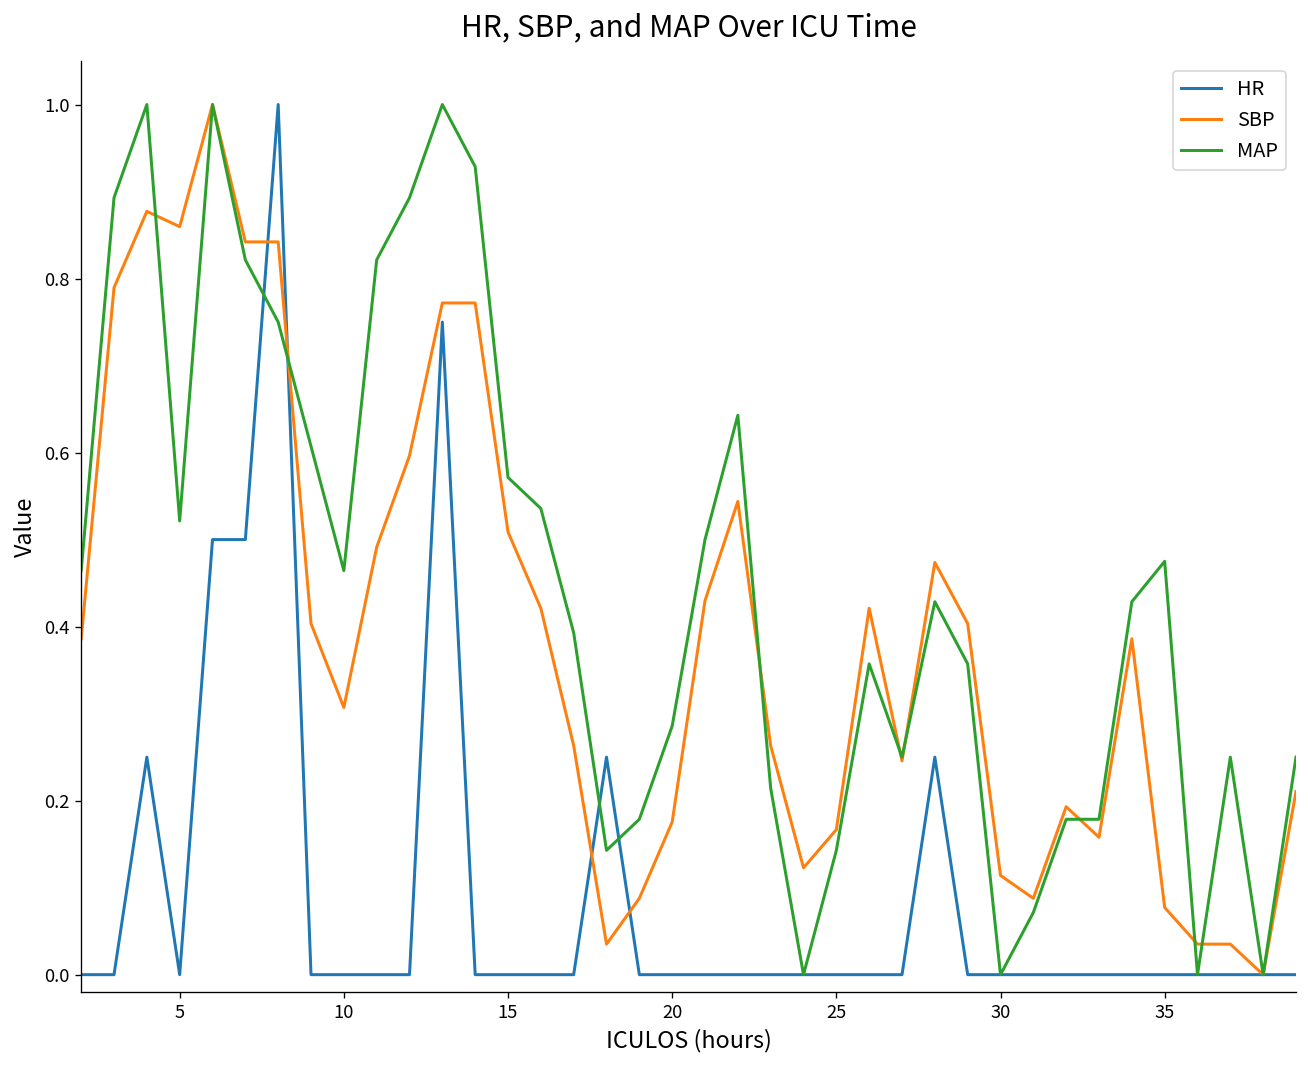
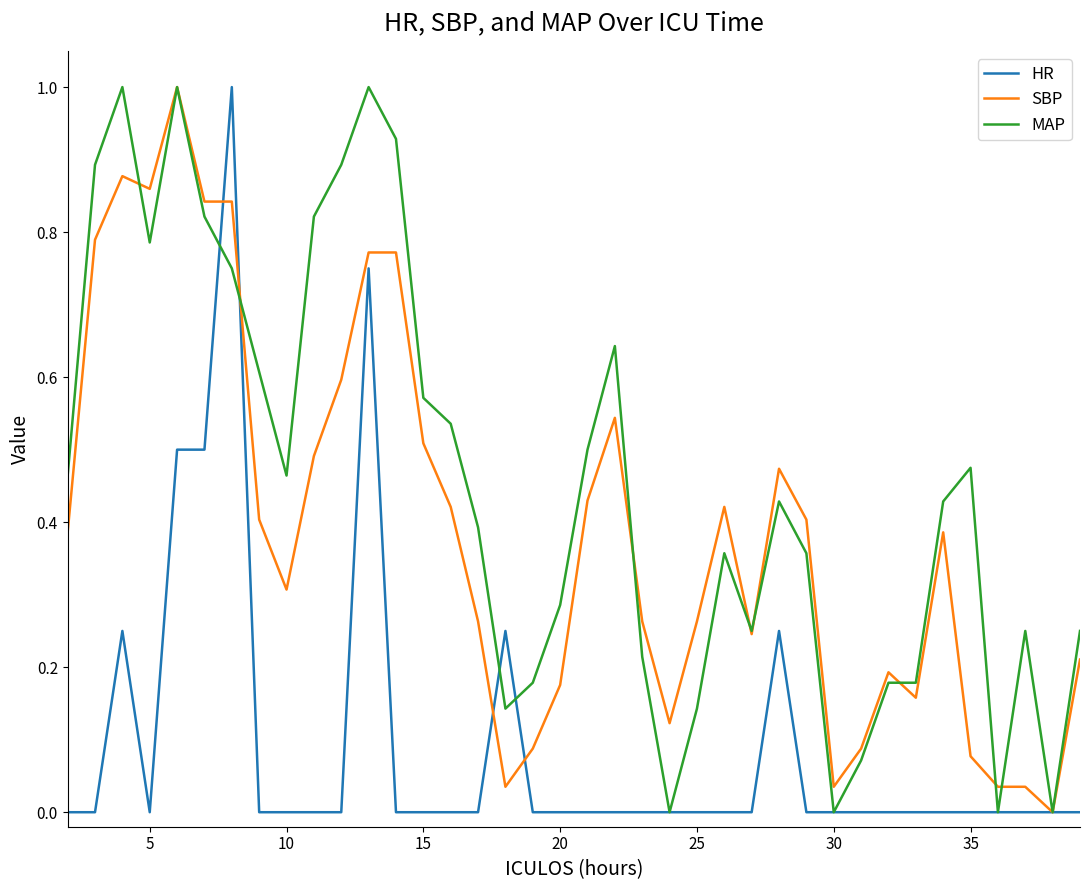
MAP, 5: 0.52 -> 0.79
SBP, 25: 0.17 -> 0.26
SBP, 30: 0.11 -> 0.04
